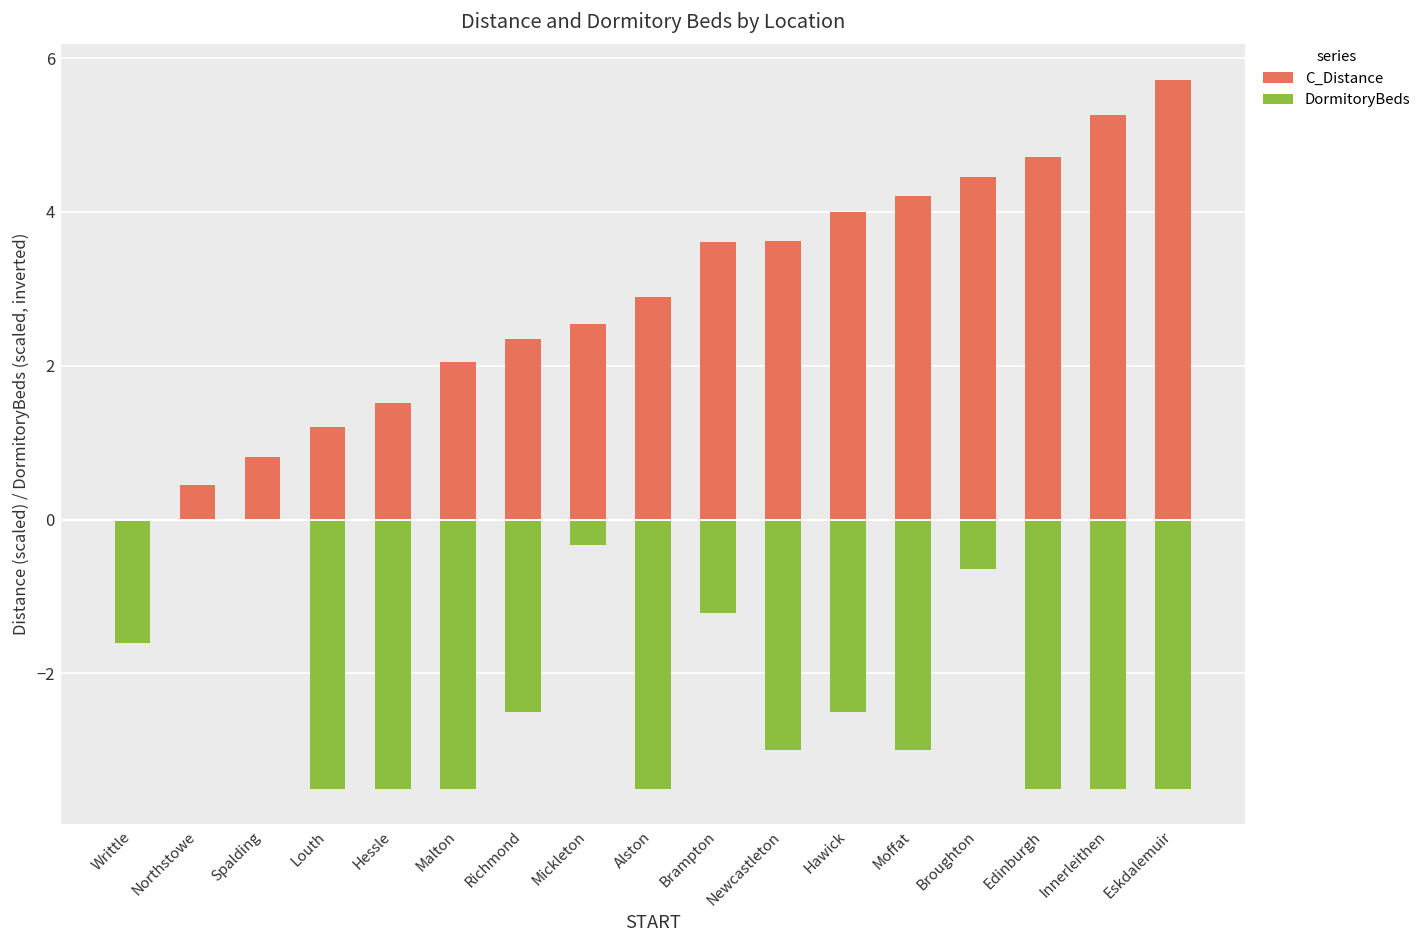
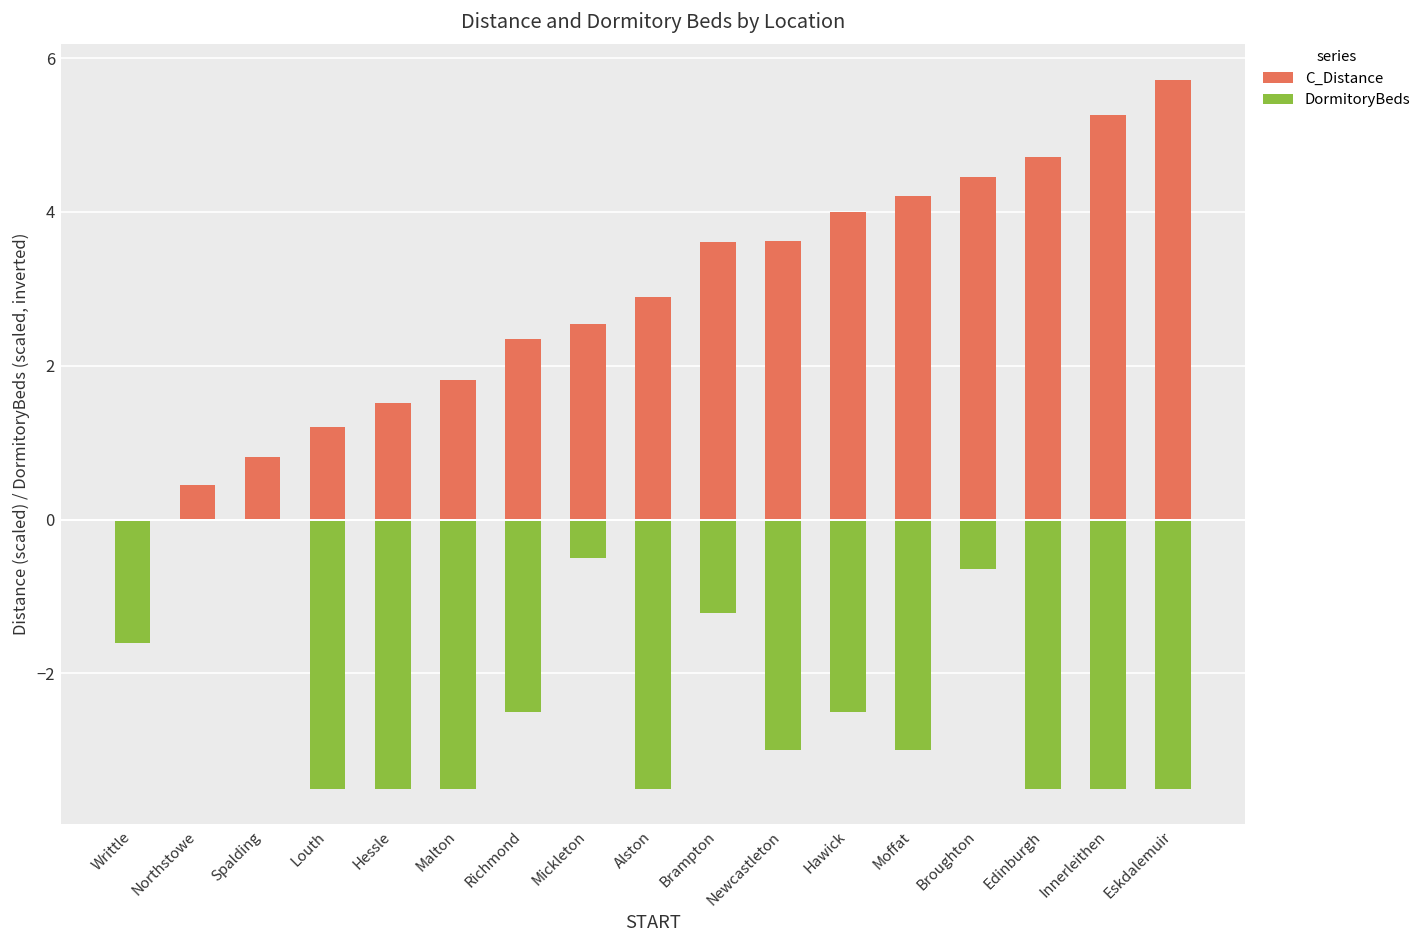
C_Distance, Malton: 2.1 -> 1.8
DormitoryBeds, Mickleton: -0.3 -> -0.5
